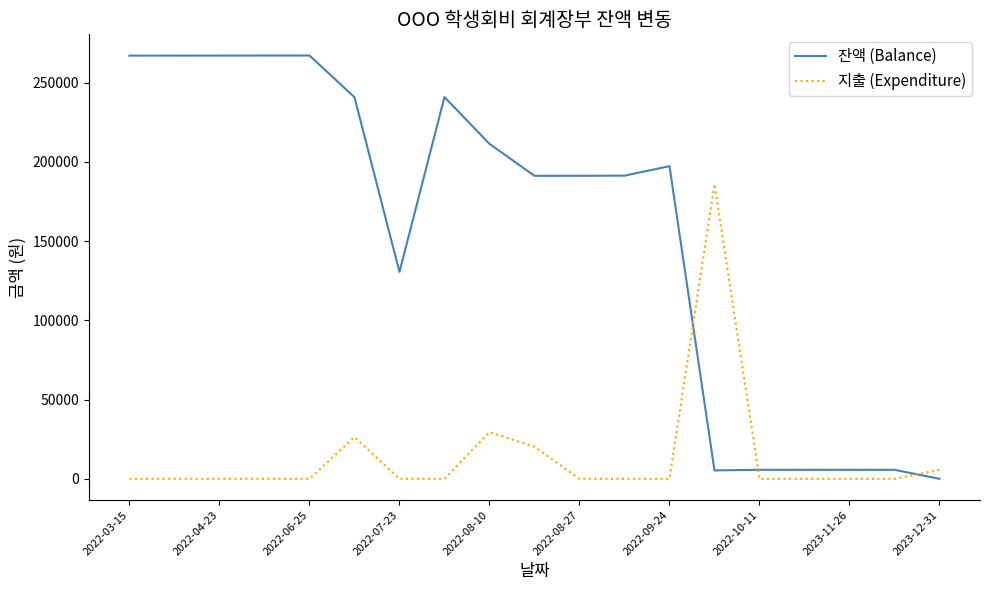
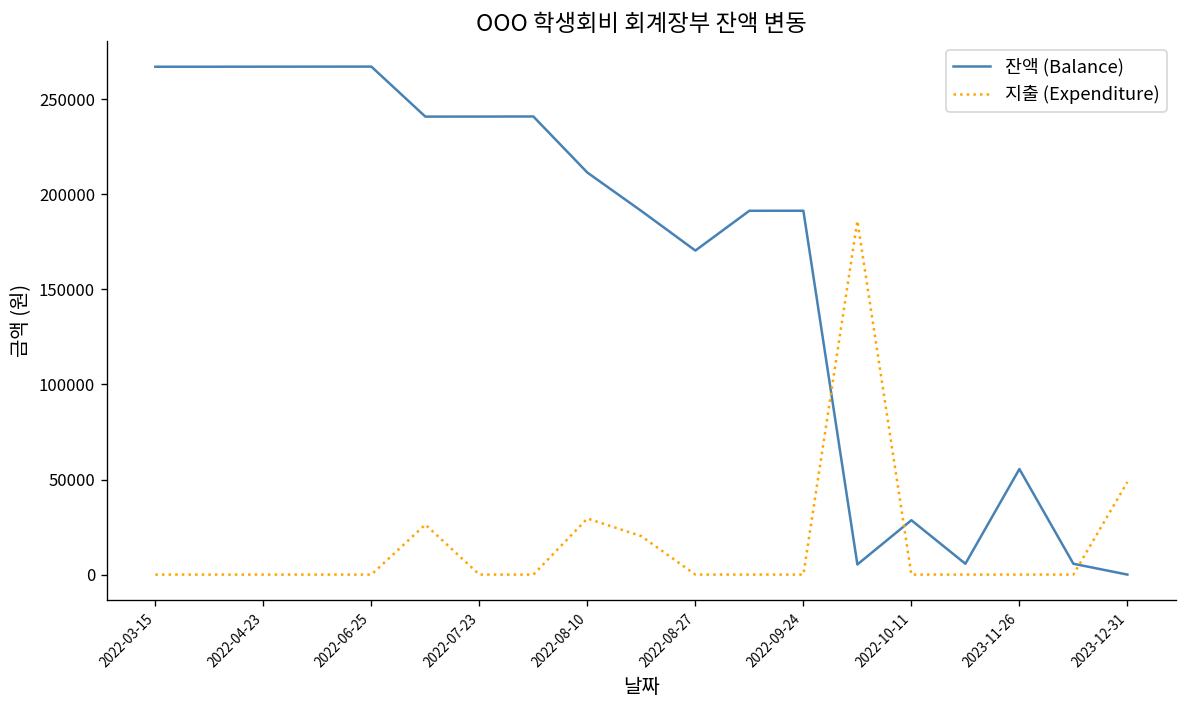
잔액 (Balance), 2022-07-23: 131000 -> 241000
잔액 (Balance), 2022-08-27: 191000 -> 170000
잔액 (Balance), 2022-09-24: 197000 -> 191000
잔액 (Balance), 2022-10-11: 6000 -> 29000
잔액 (Balance), 2023-11-26: 6000 -> 56000
지출 (Expenditure), 2023-12-31: 6000 -> 49000
